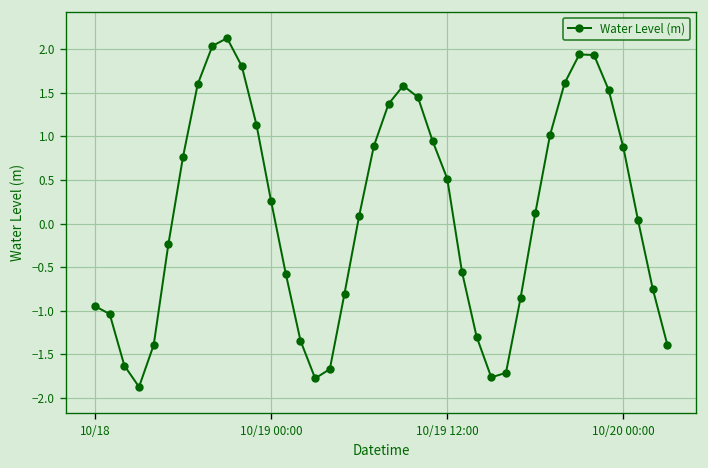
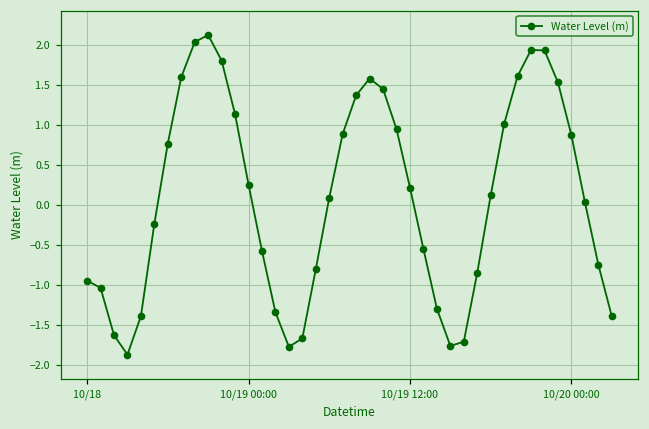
10/19 12:00: 0.5 -> 0.2
